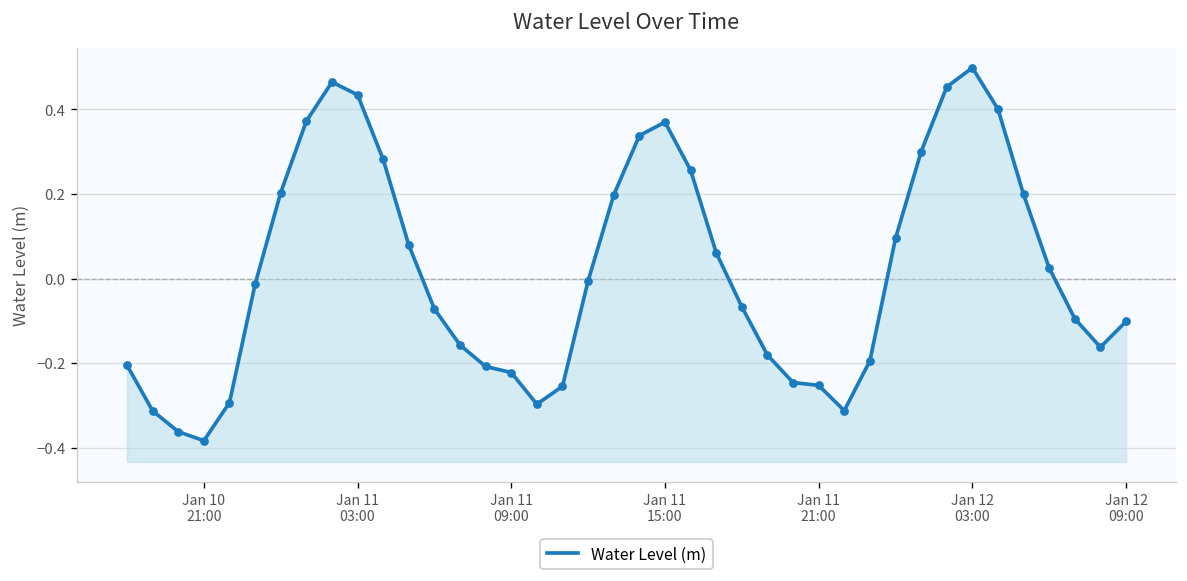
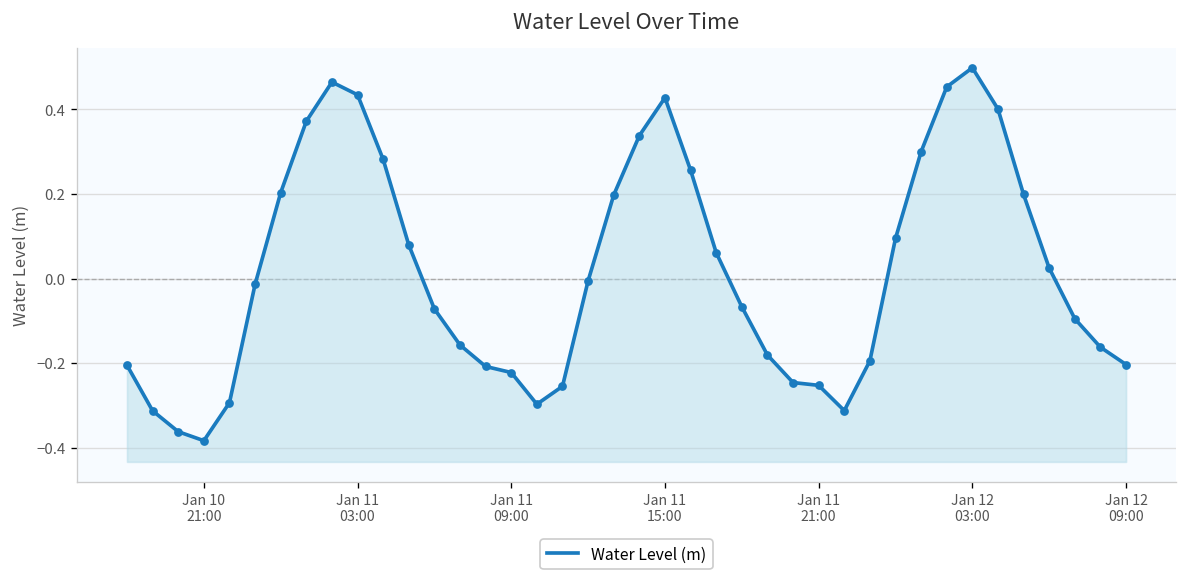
Jan 11 15:00: 0.37 -> 0.43
Jan 12 09:00: -0.10 -> -0.20
